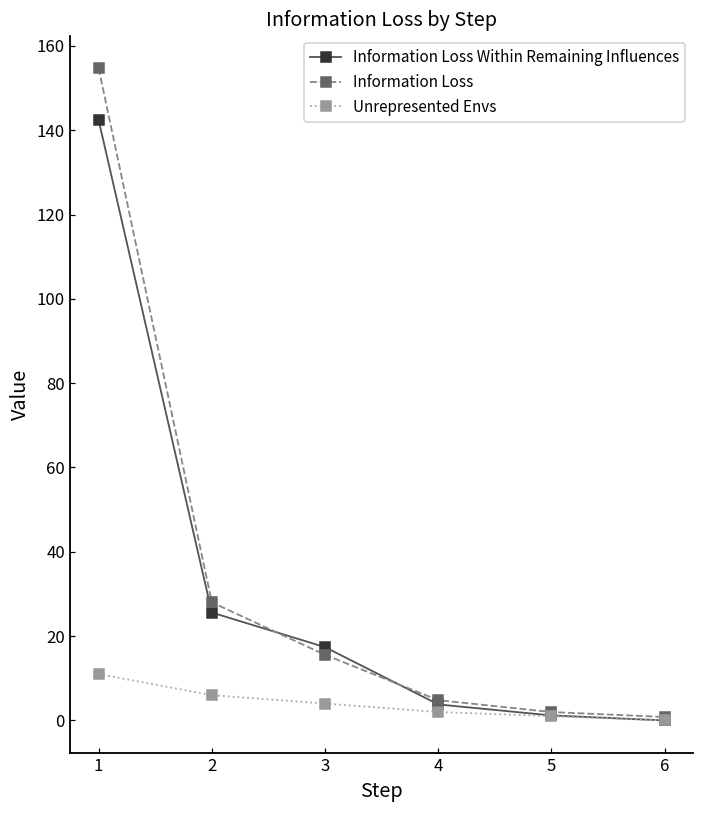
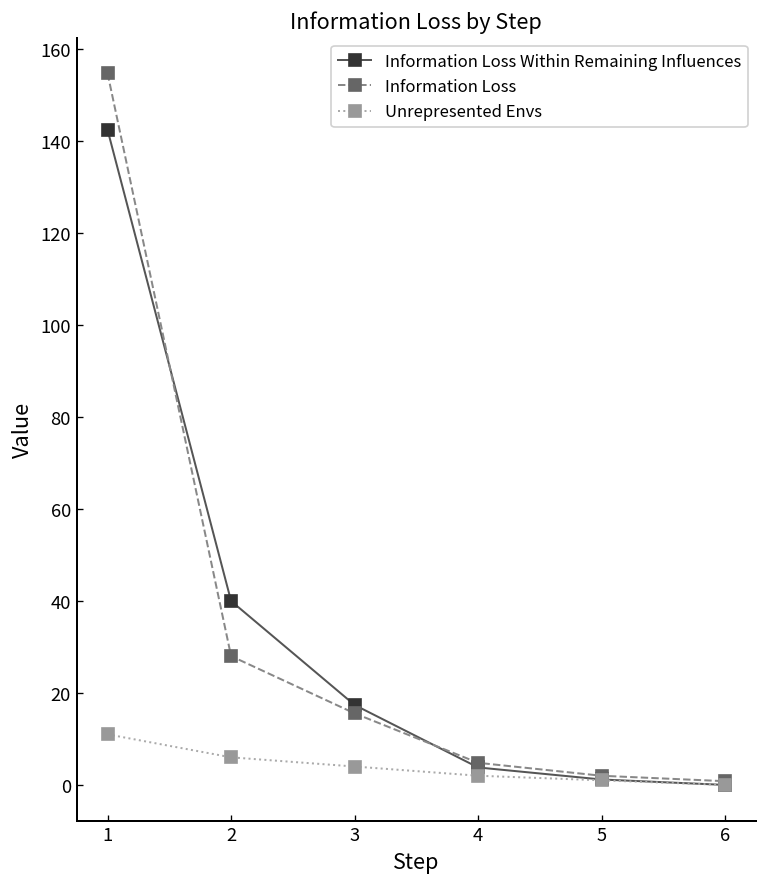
Information Loss Within Remaining Influences, 2: 26 -> 40
